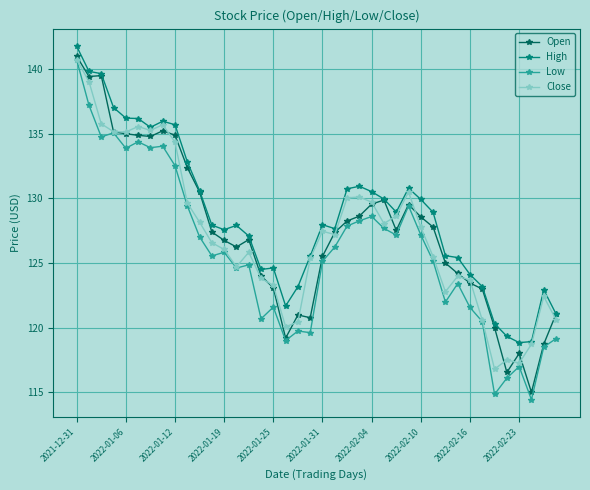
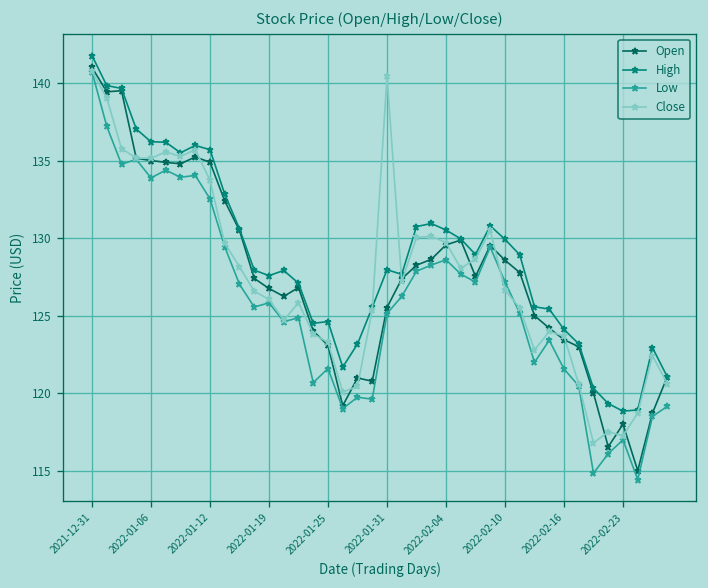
Close, 2022-01-12: 134.4 -> 133.7
Close, 2022-01-31: 127.5 -> 140.4
Close, 2022-02-10: 127.8 -> 126.7
